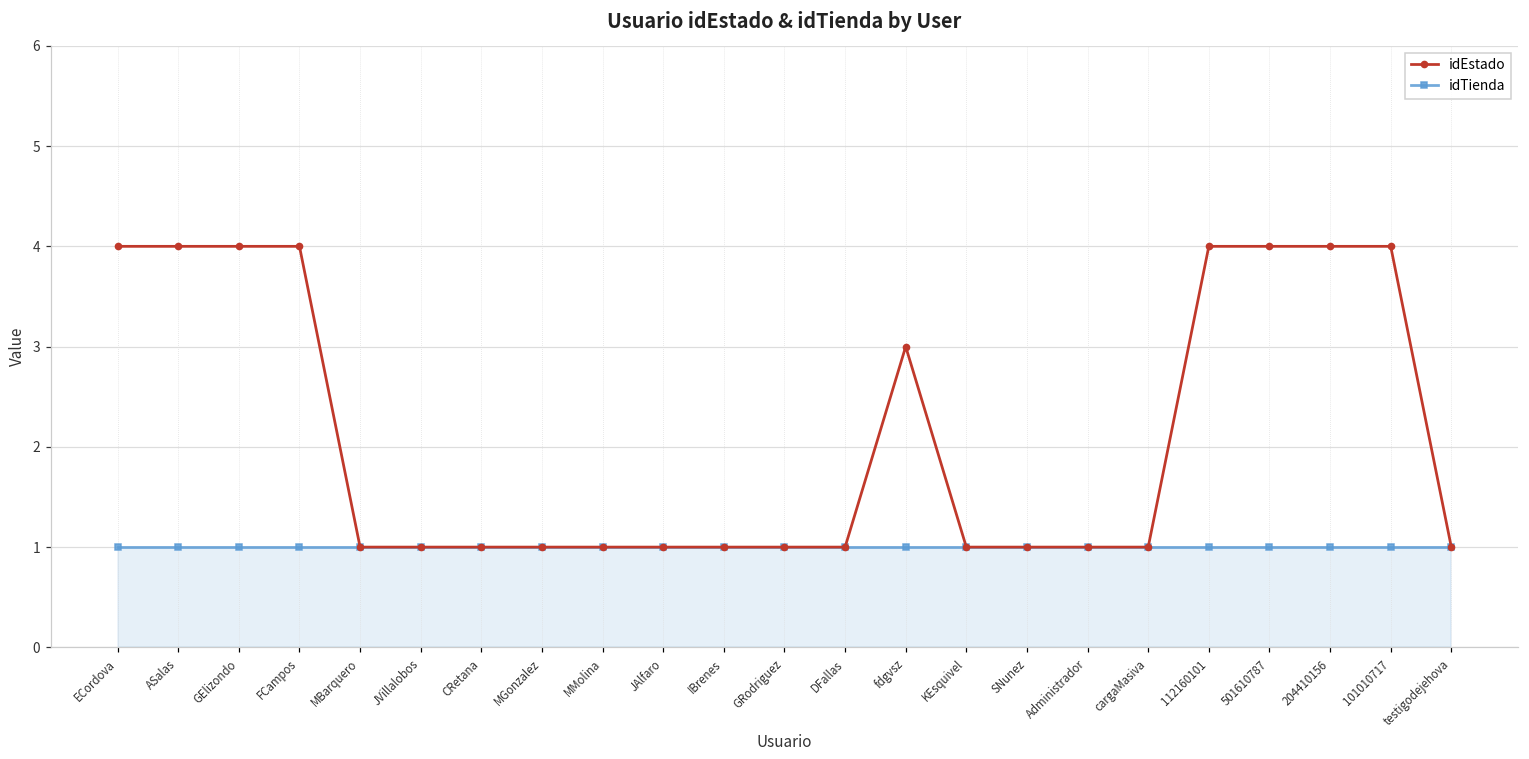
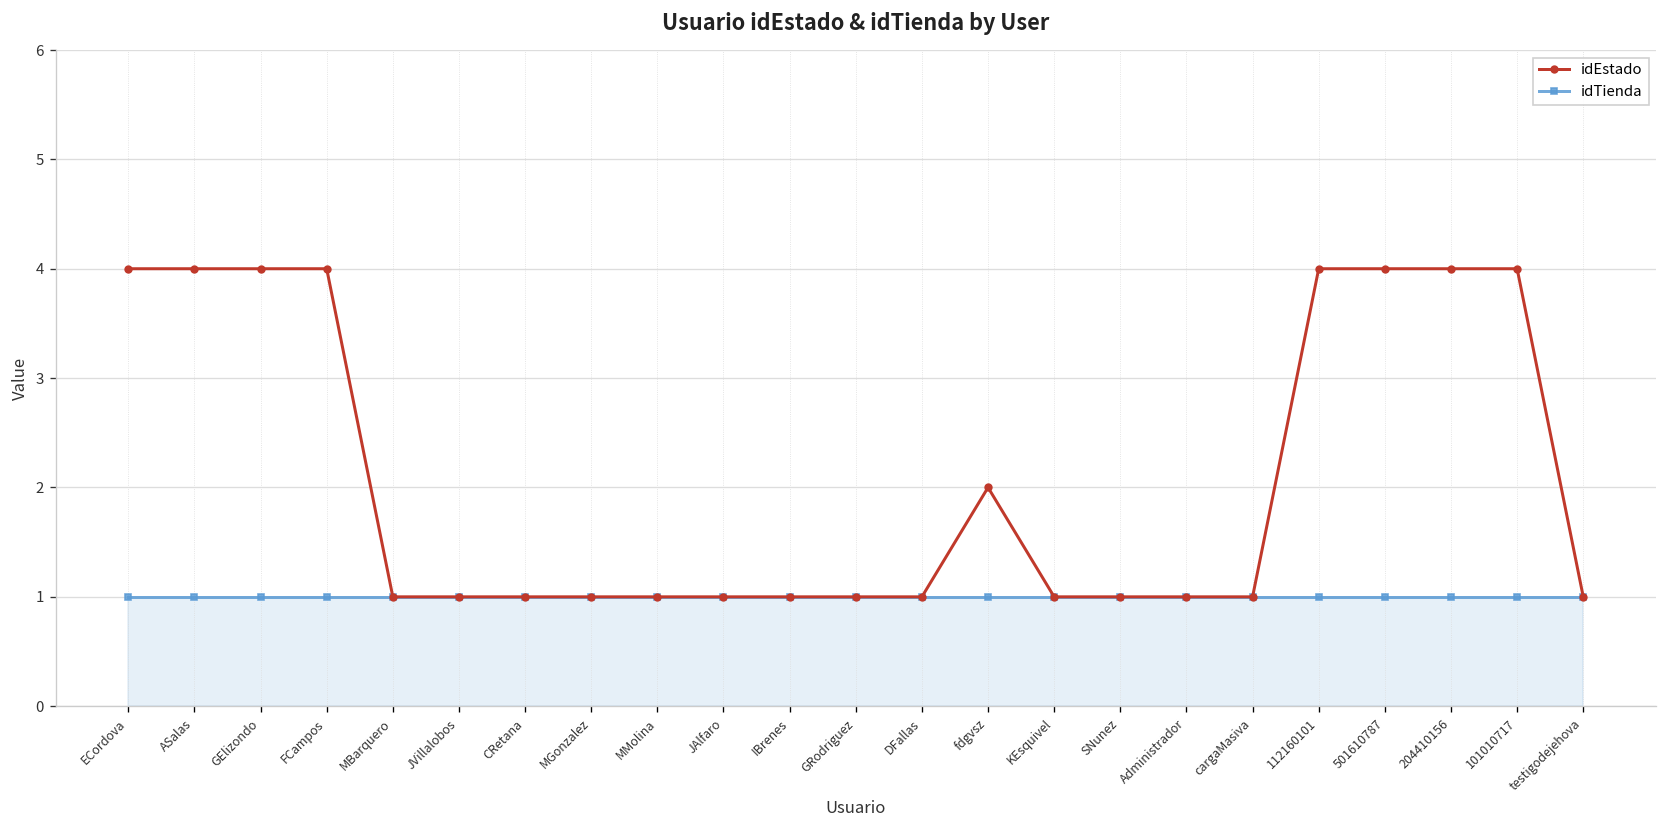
idEstado, fdgvsz: 3 -> 2
